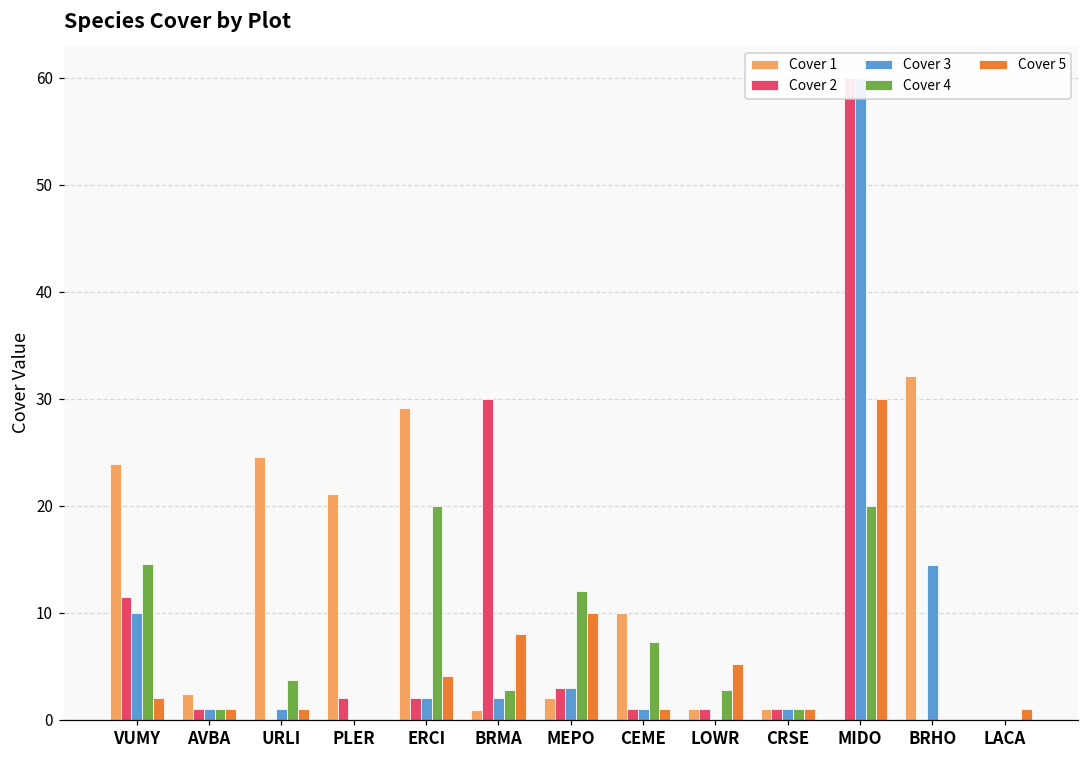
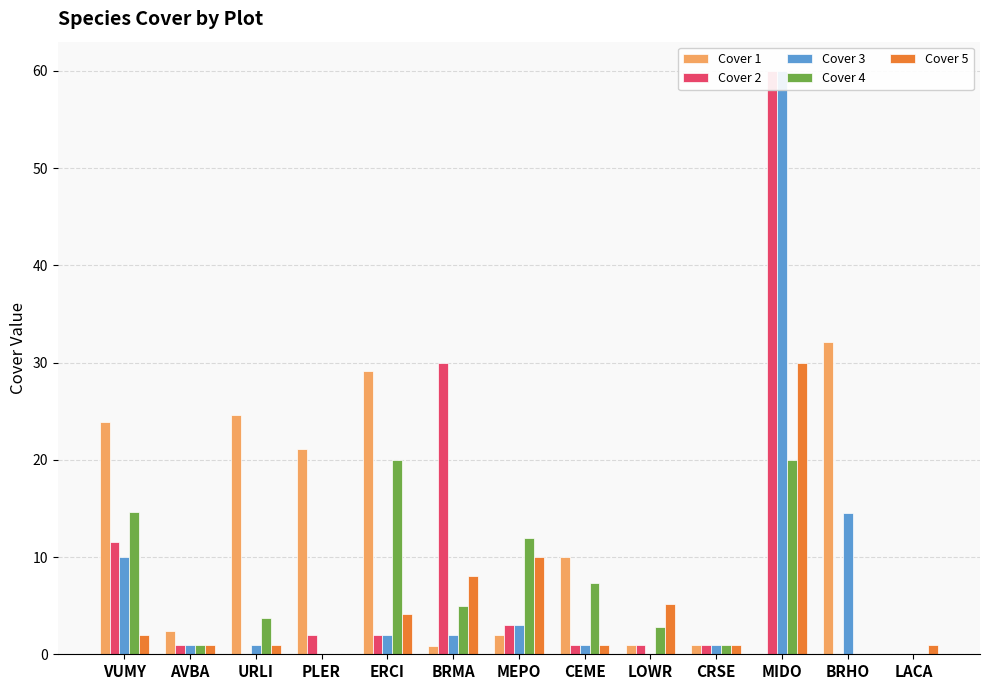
Cover 4, BRMA: 3 -> 5
